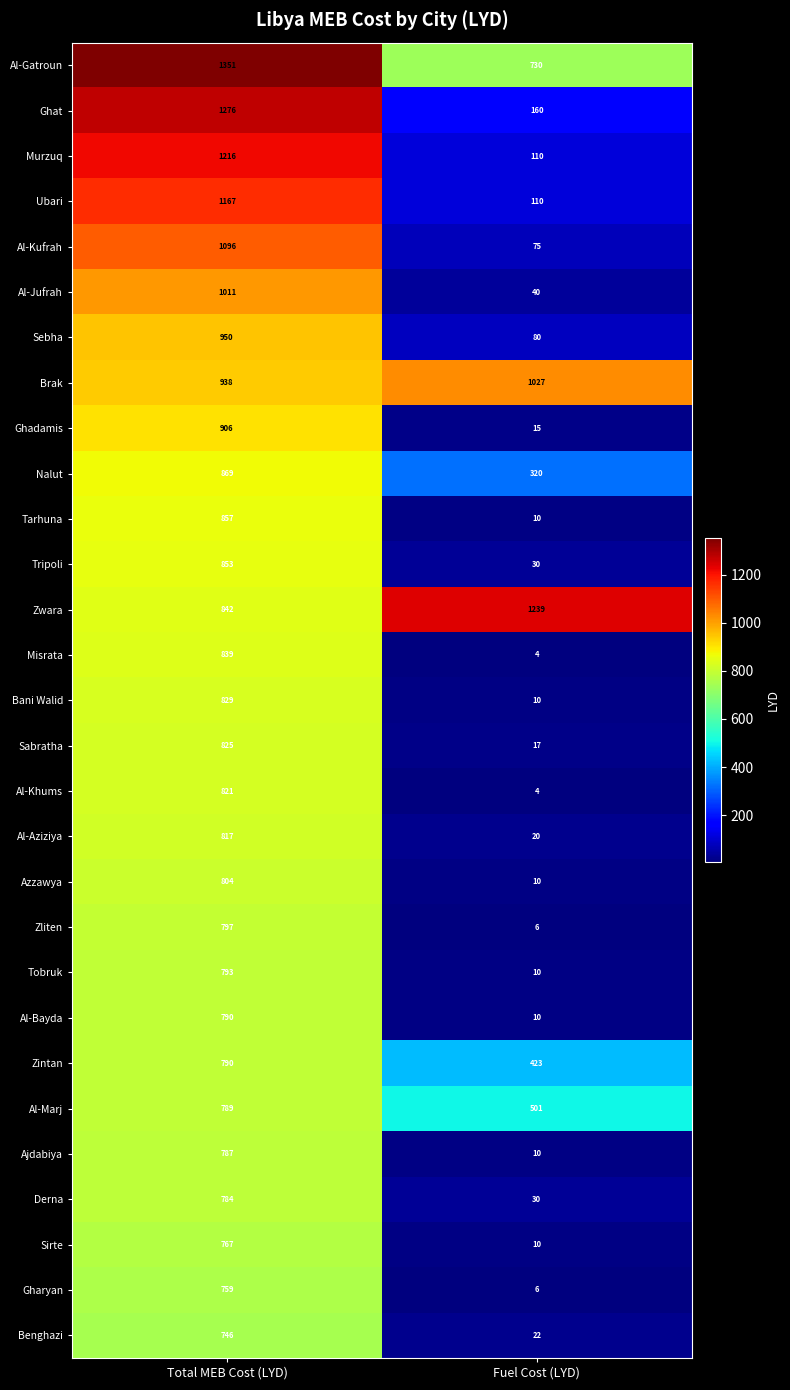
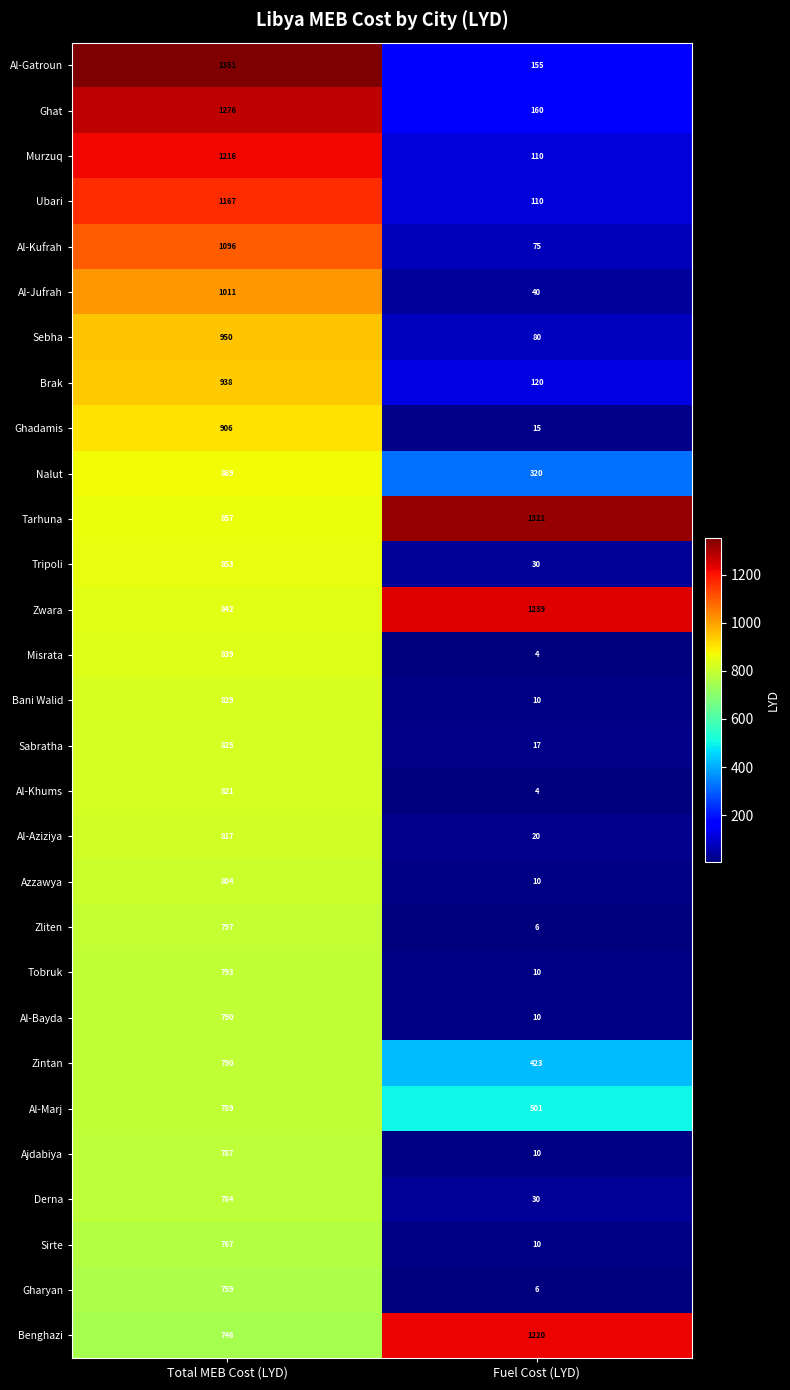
Al-Gatroun, Fuel Cost (LYD): 730 -> 155
Brak, Fuel Cost (LYD): 1027 -> 120
Tarhuna, Fuel Cost (LYD): 10 -> 1321
Benghazi, Fuel Cost (LYD): 22 -> 1220
